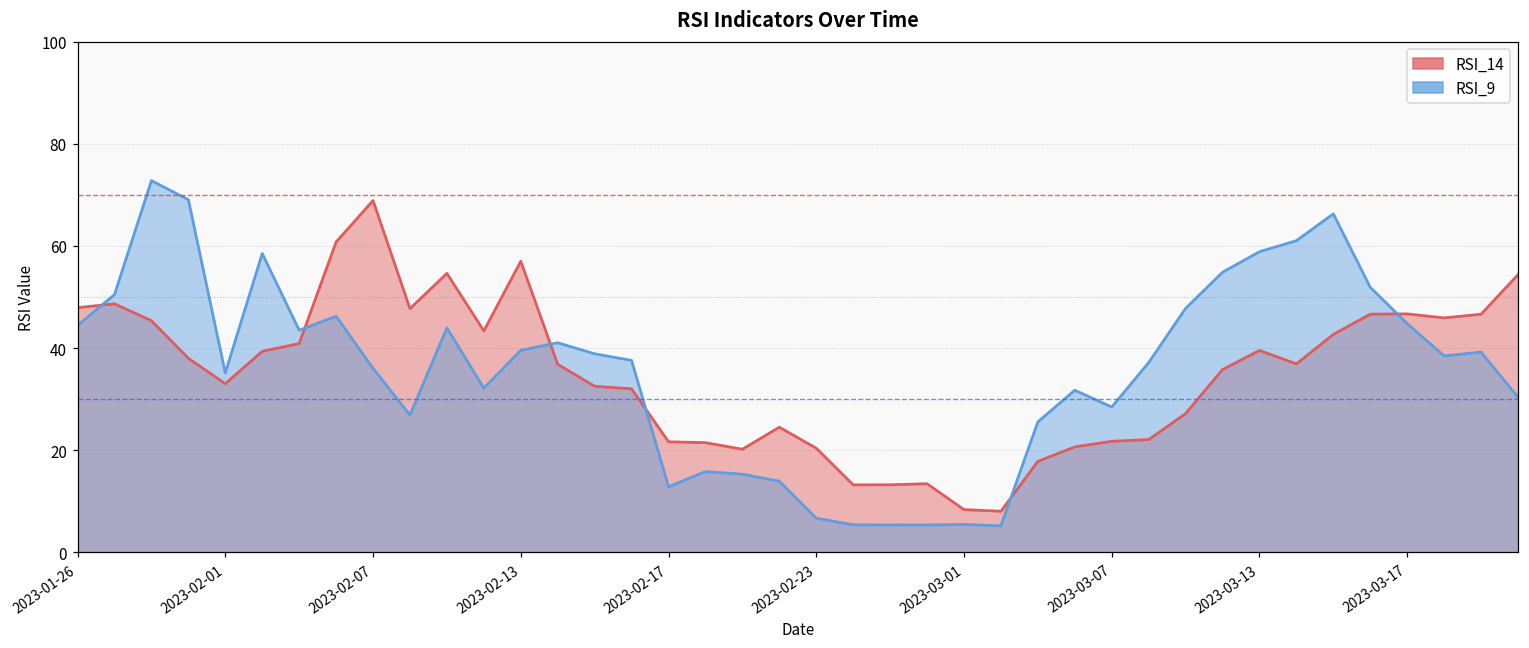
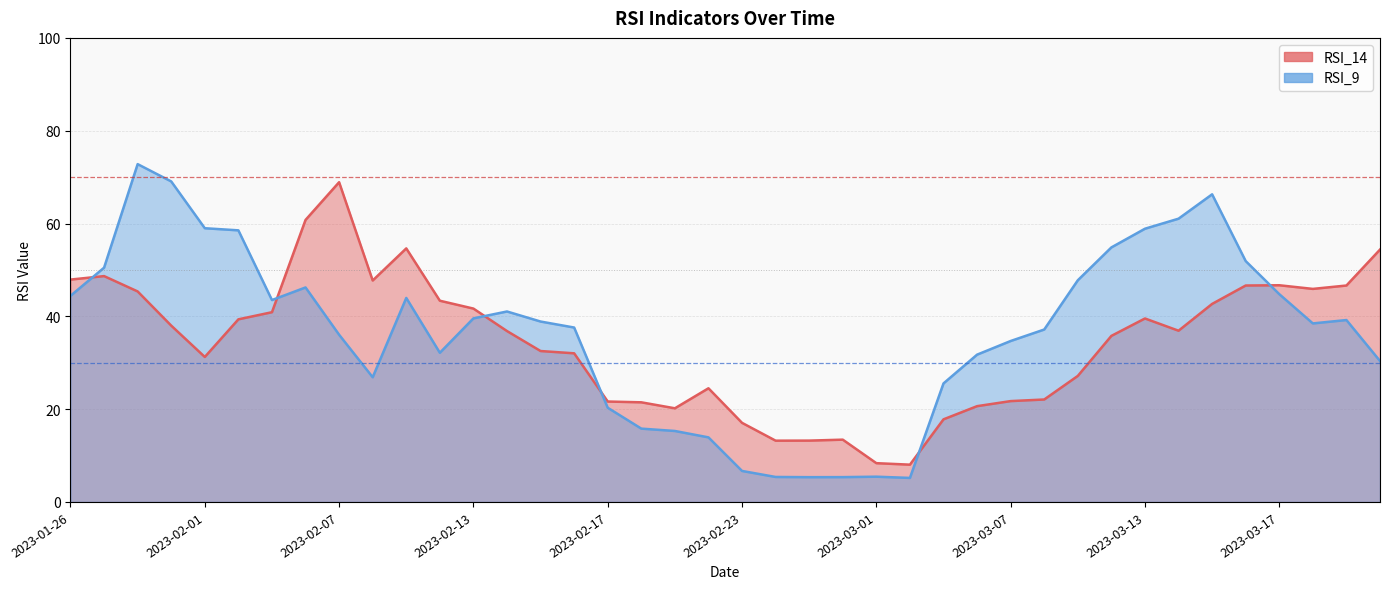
RSI_14, 2023-02-01: 33 -> 31
RSI_9, 2023-02-01: 35 -> 59
RSI_14, 2023-02-13: 57 -> 42
RSI_9, 2023-02-17: 13 -> 20
RSI_14, 2023-02-23: 20 -> 17
RSI_9, 2023-03-07: 28 -> 35
